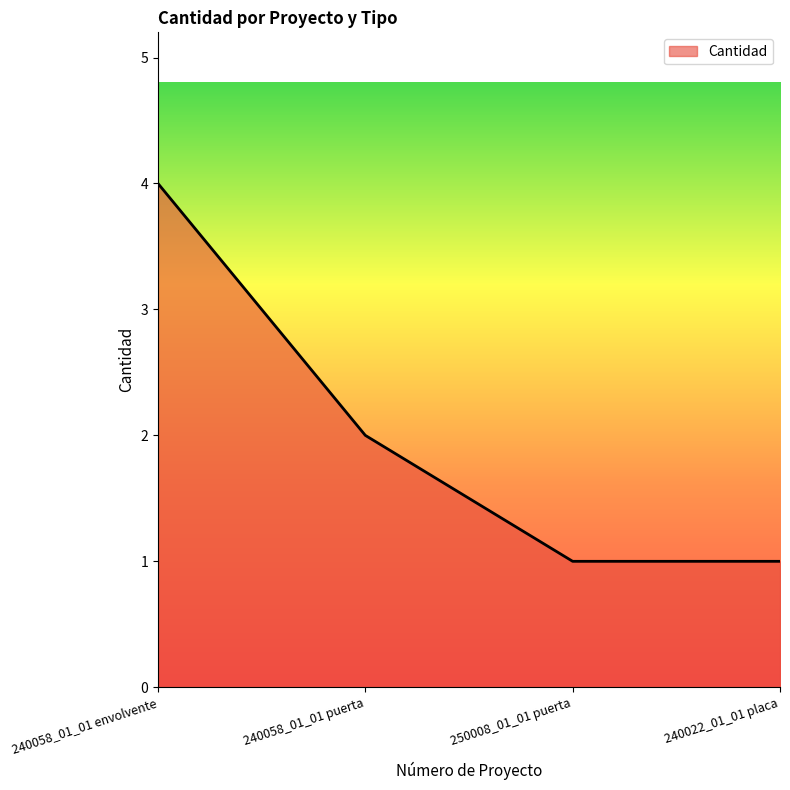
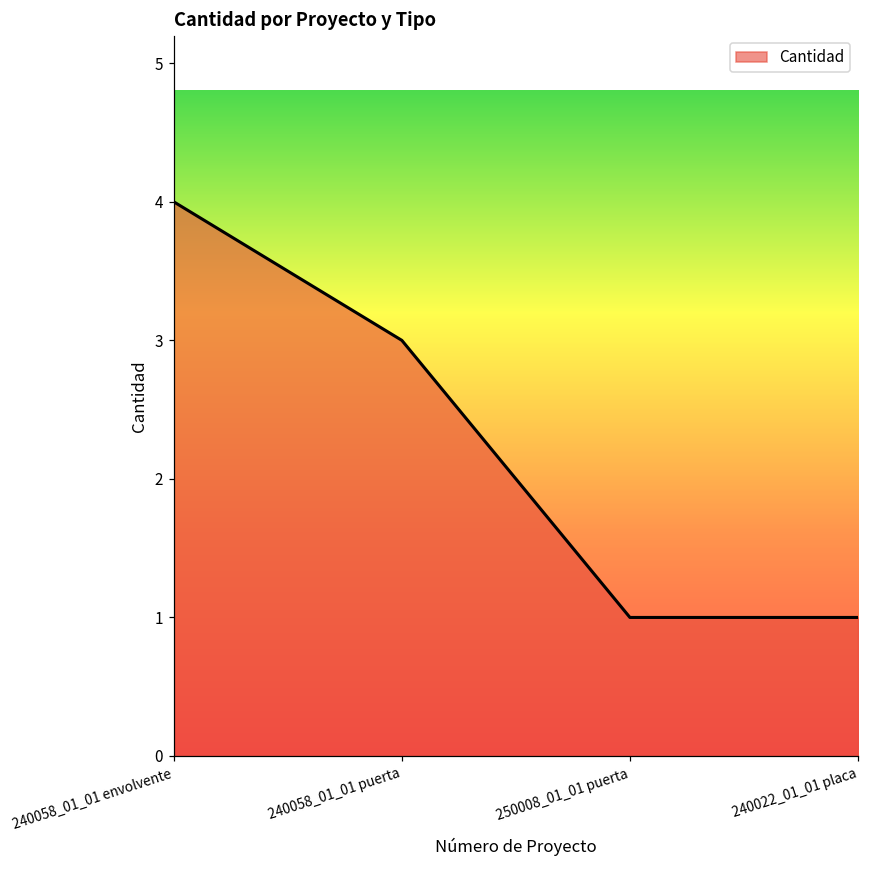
240058_01_01 puerta: 2 -> 3
